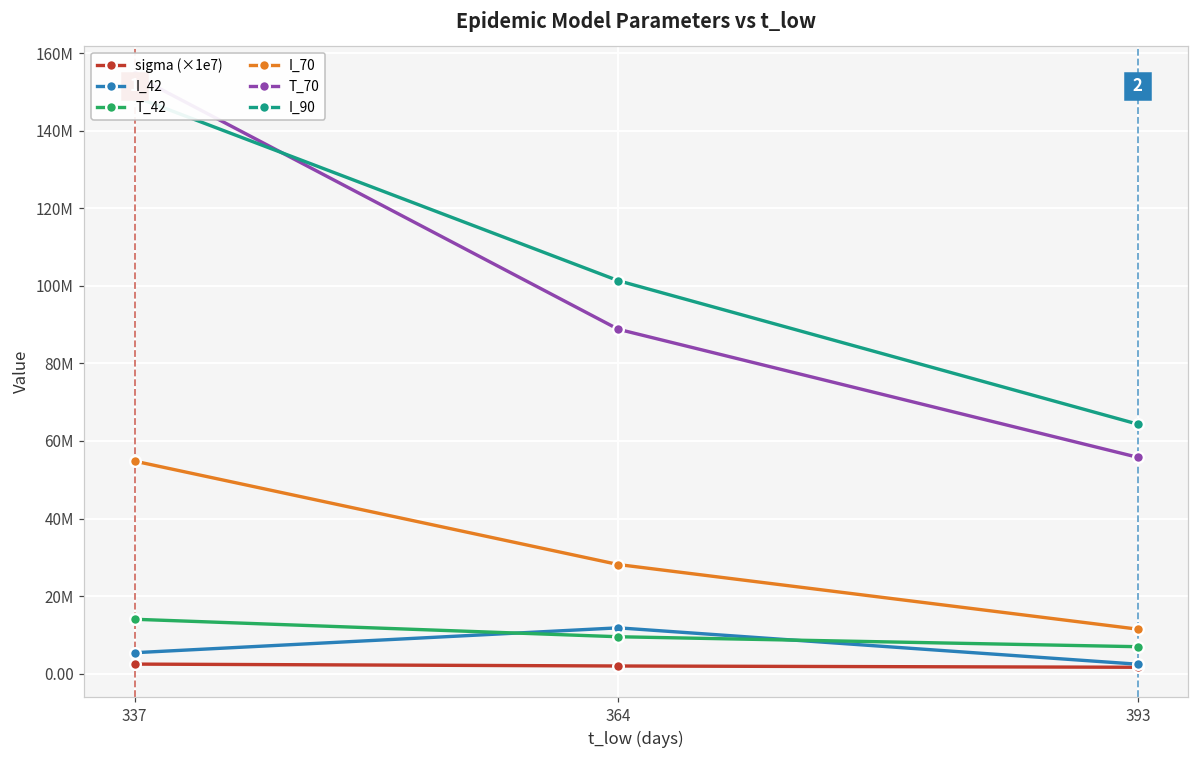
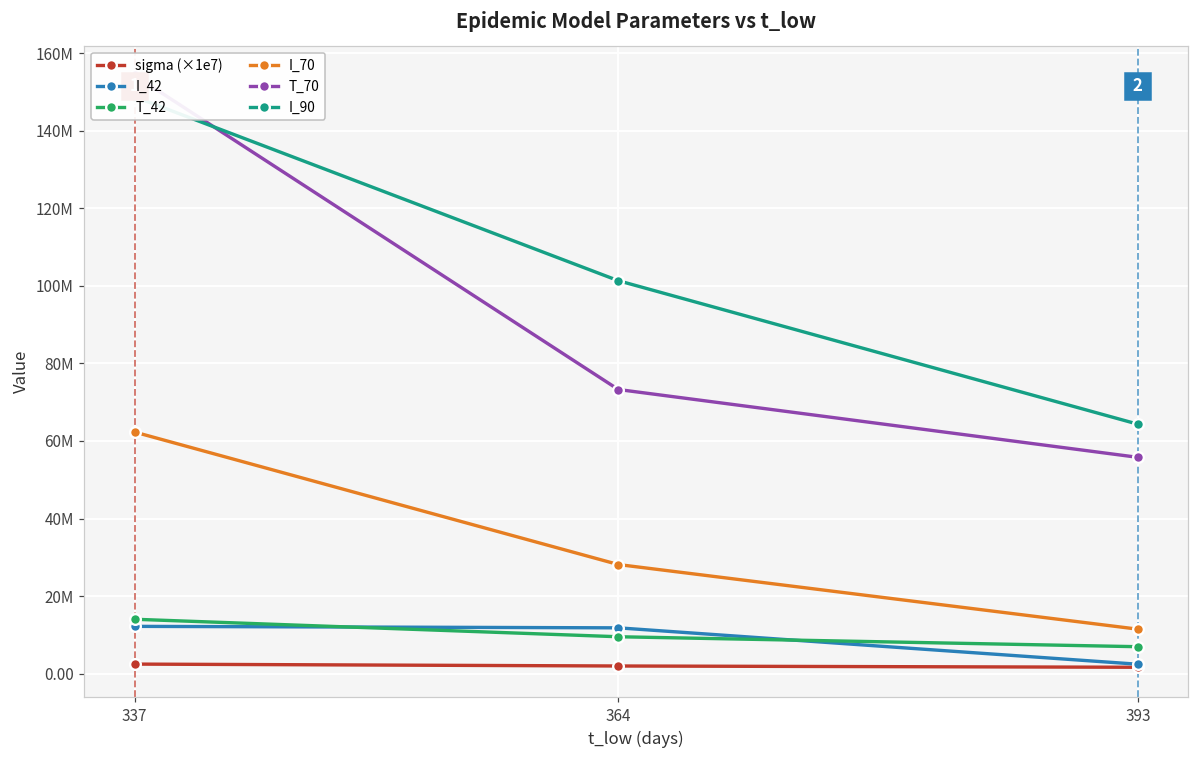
I_42, 337: 5000000 -> 12000000
I_70, 337: 55000000 -> 62000000
T_70, 364: 89000000 -> 73000000
